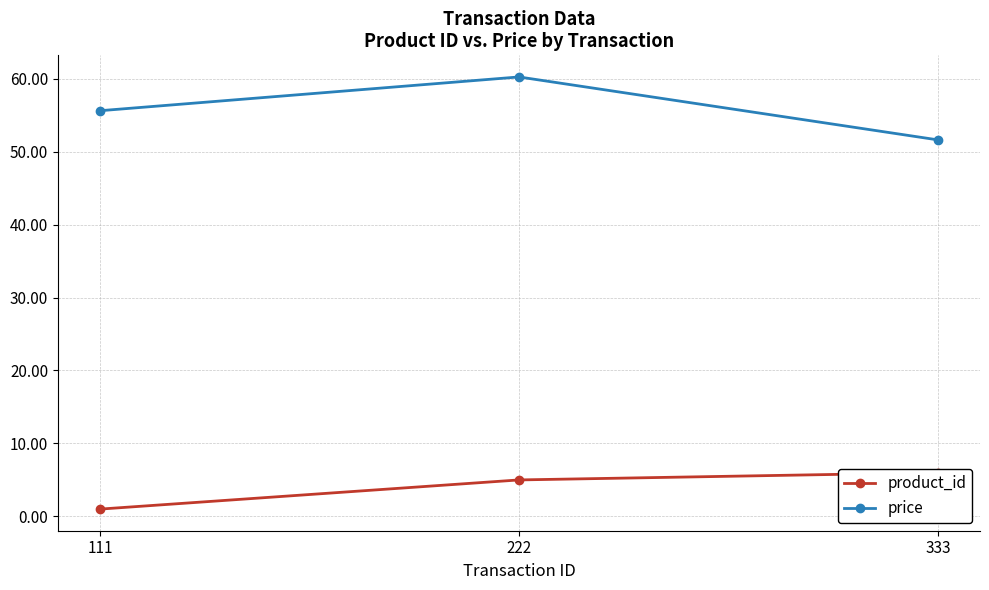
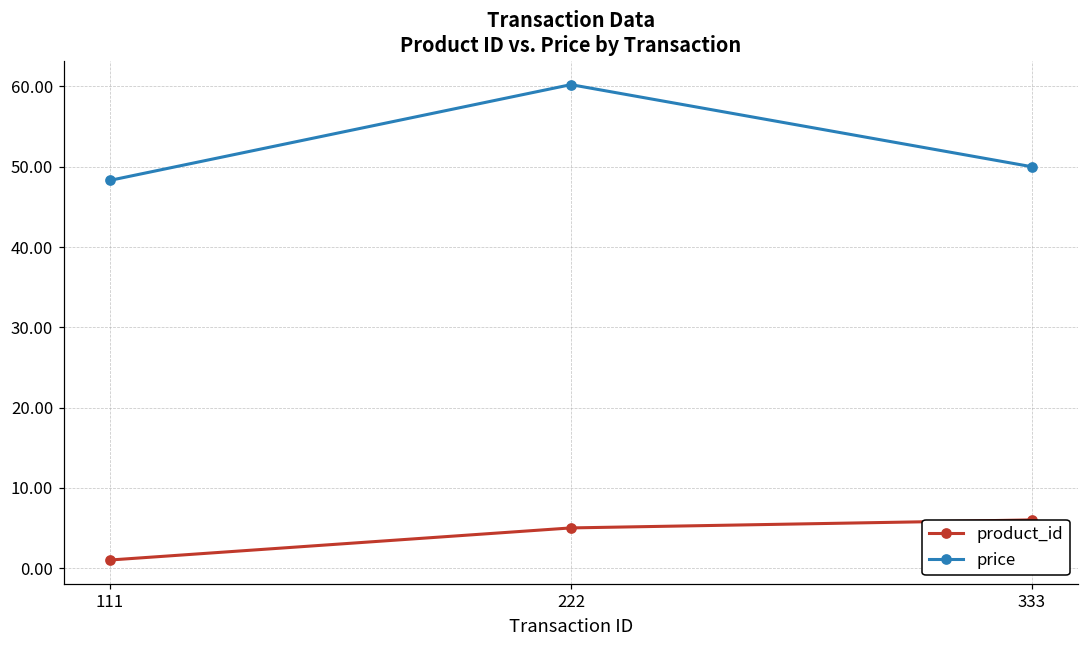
price, 111: 56 -> 48
price, 333: 52 -> 50
